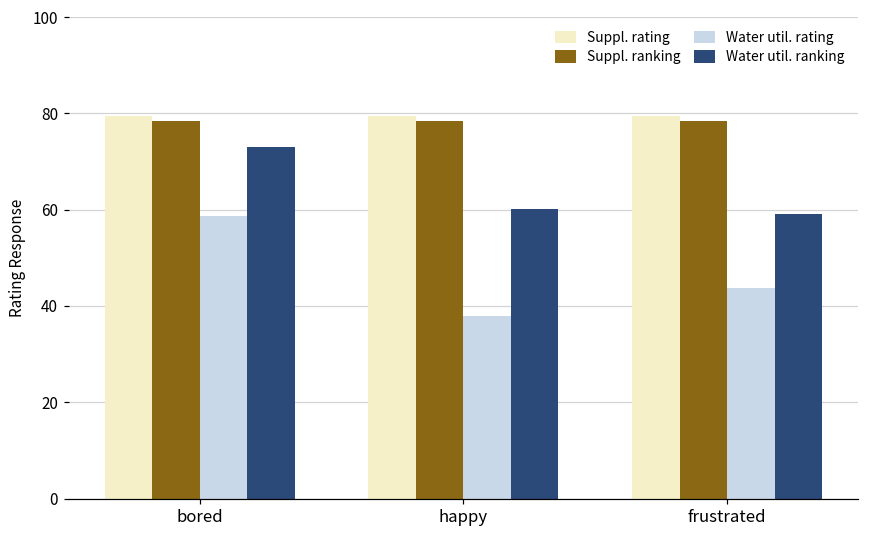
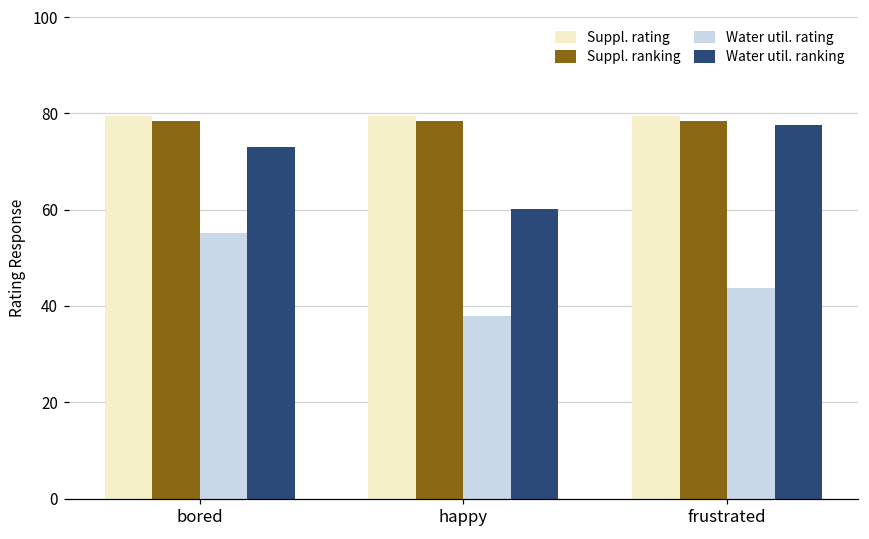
Water util. rating, bored: 59 -> 55
Water util. ranking, frustrated: 59 -> 78
